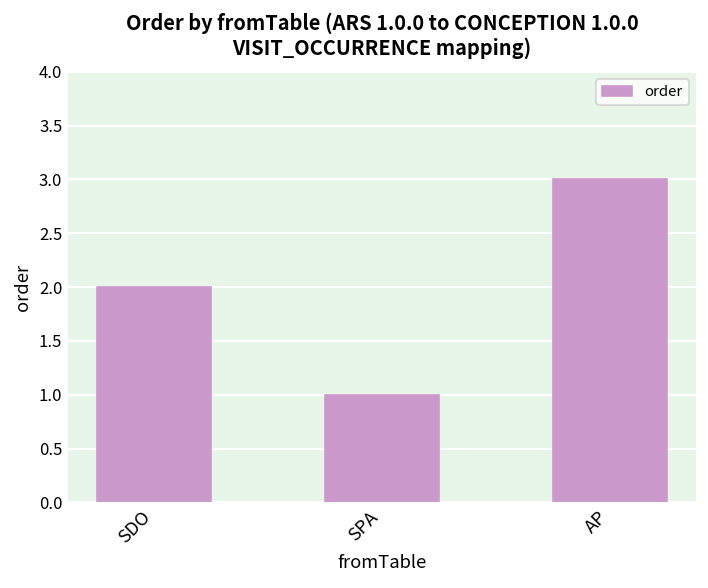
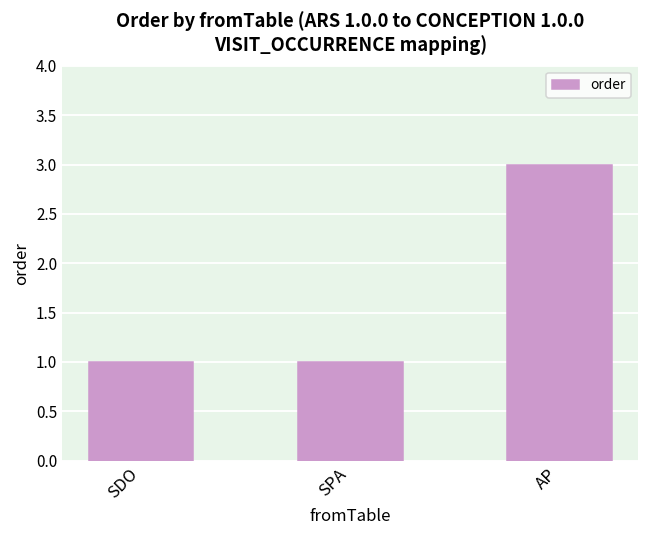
SDO: 2 -> 1
